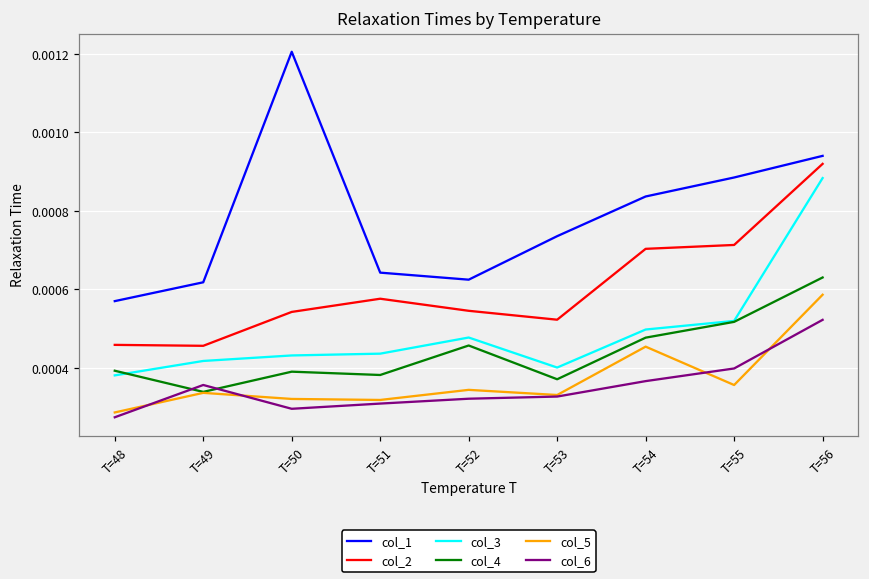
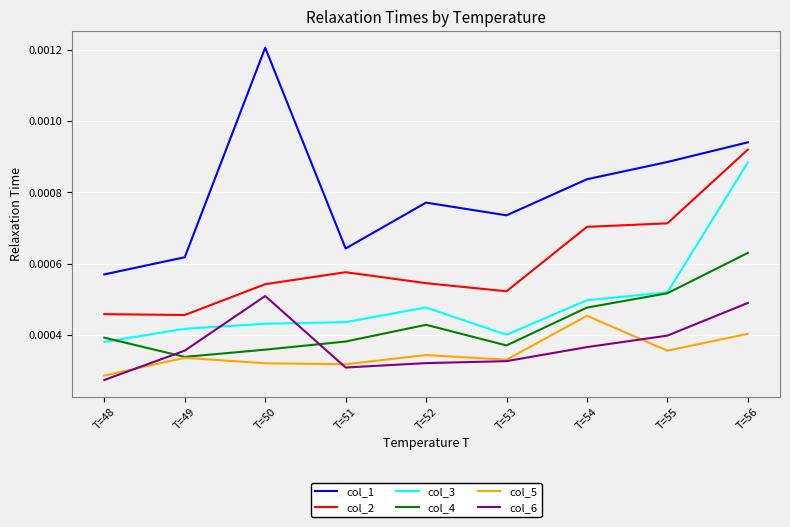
col_4, T=50: 0.00039 -> 0.00036
col_6, T=50: 0.00030 -> 0.00051
col_1, T=52: 0.00062 -> 0.00077
col_4, T=52: 0.00046 -> 0.00043
col_5, T=56: 0.00059 -> 0.00040
col_6, T=56: 0.00052 -> 0.00049
